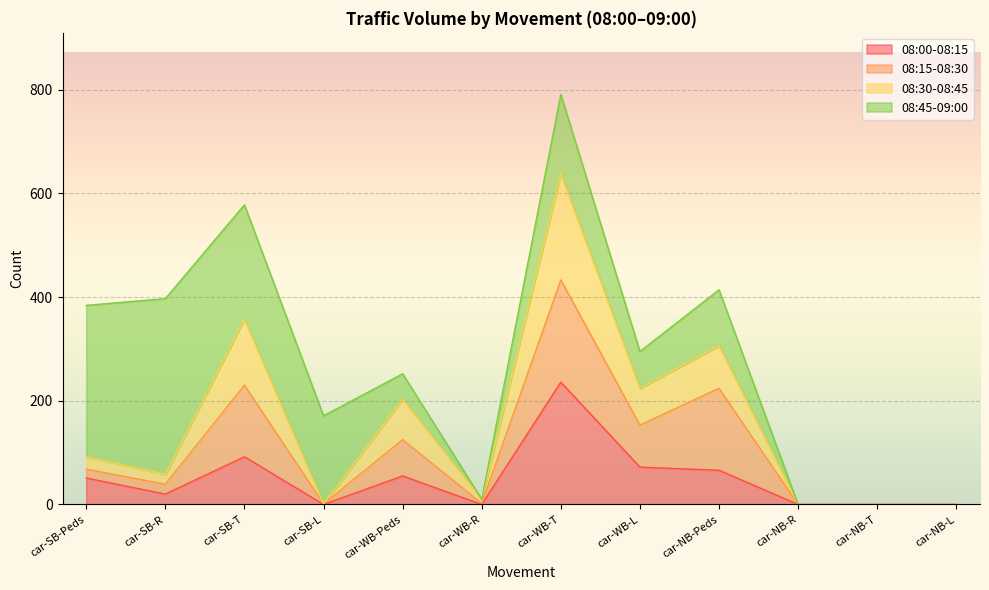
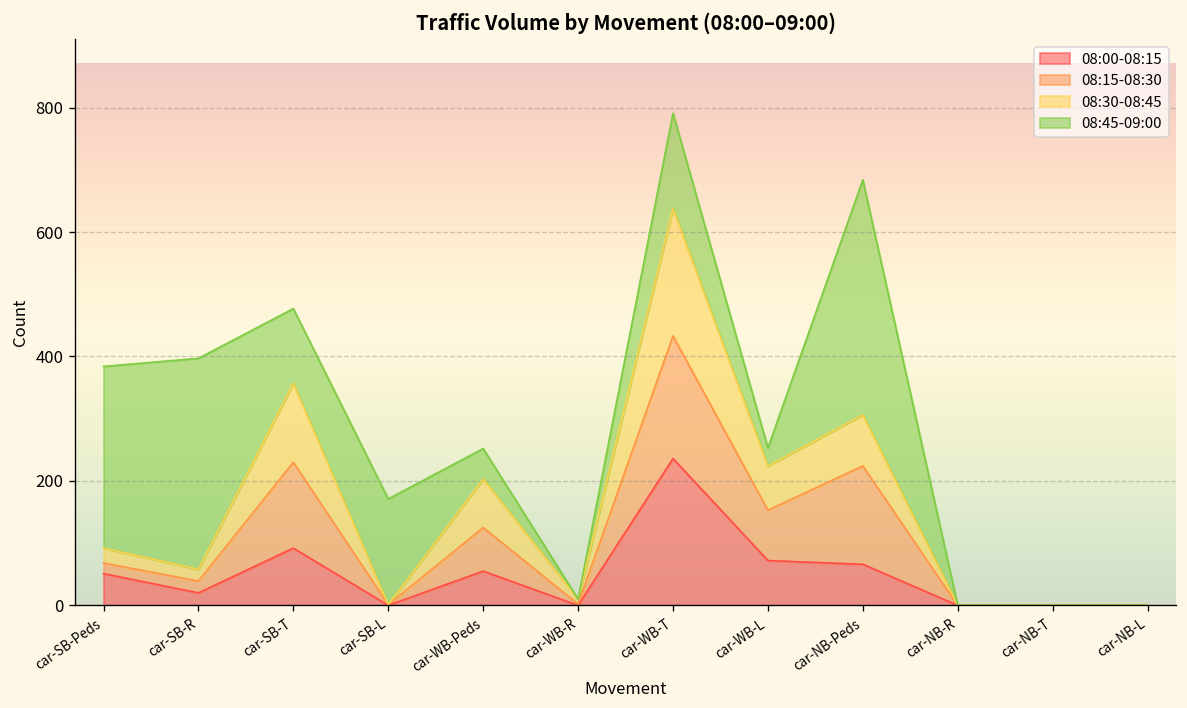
08:45-09:00, car-SB-T: 220 -> 120
08:45-09:00, car-WB-L: 70 -> 30
08:45-09:00, car-NB-Peds: 110 -> 380
